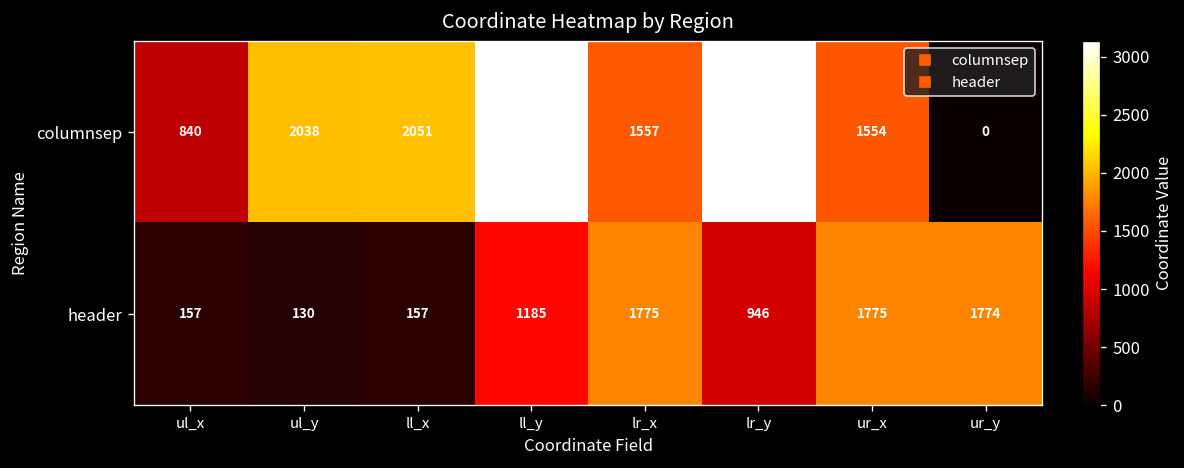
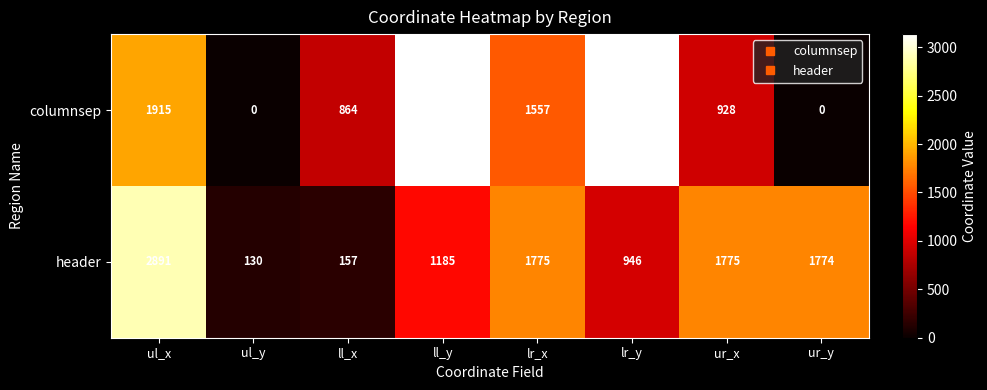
columnsep, ul_x: 840 -> 1915
columnsep, ul_y: 2038 -> 0
columnsep, ll_x: 2051 -> 864
columnsep, ur_x: 1554 -> 928
header, ul_x: 157 -> 2891
